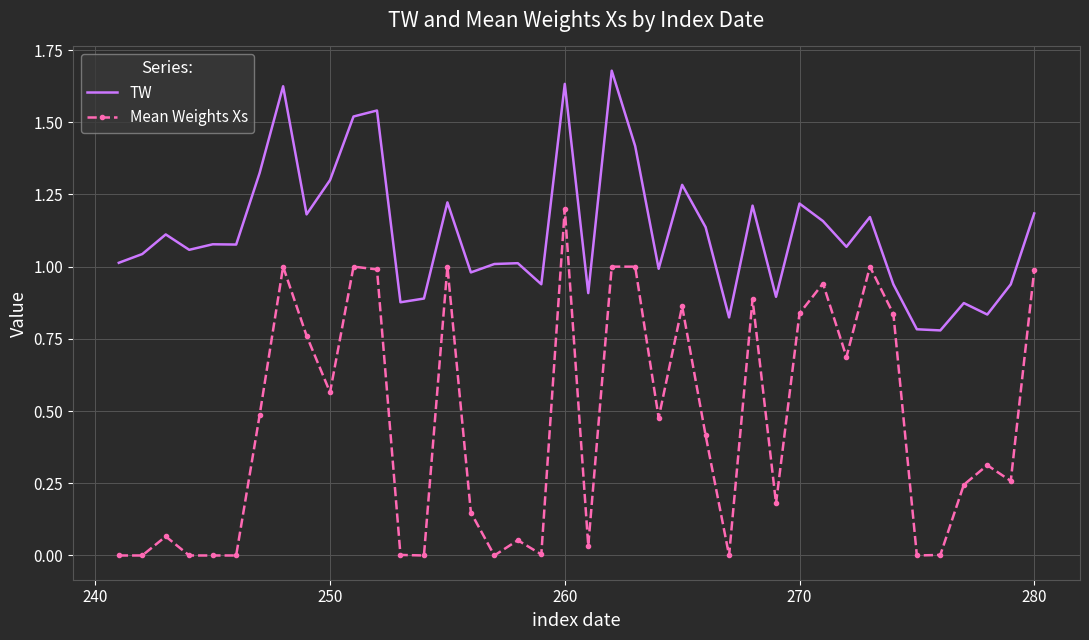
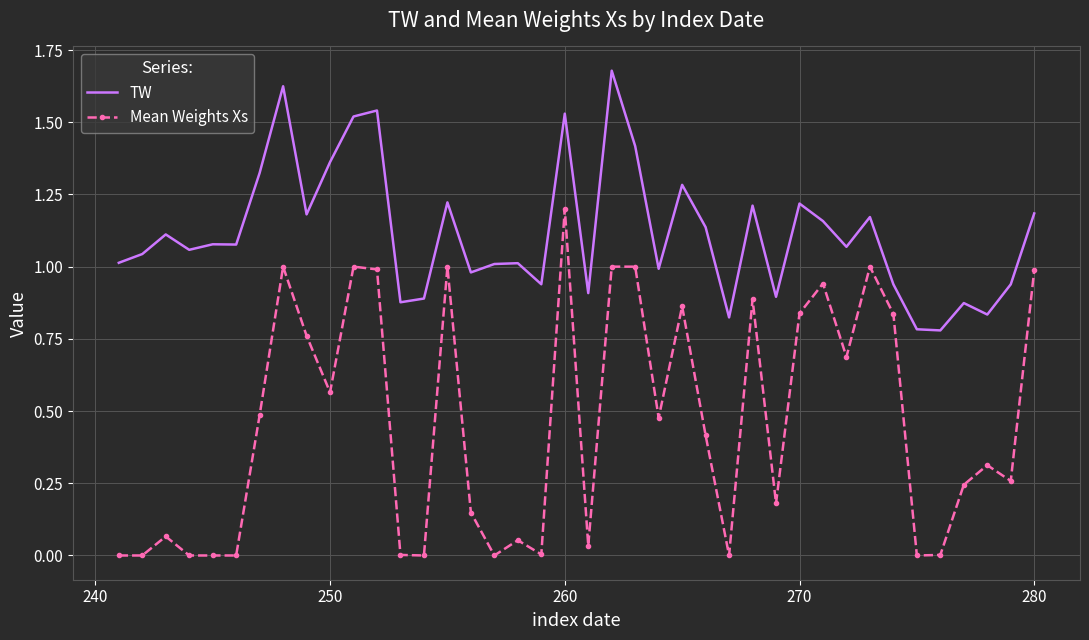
TW, 250: 1.30 -> 1.36
TW, 260: 1.63 -> 1.53
